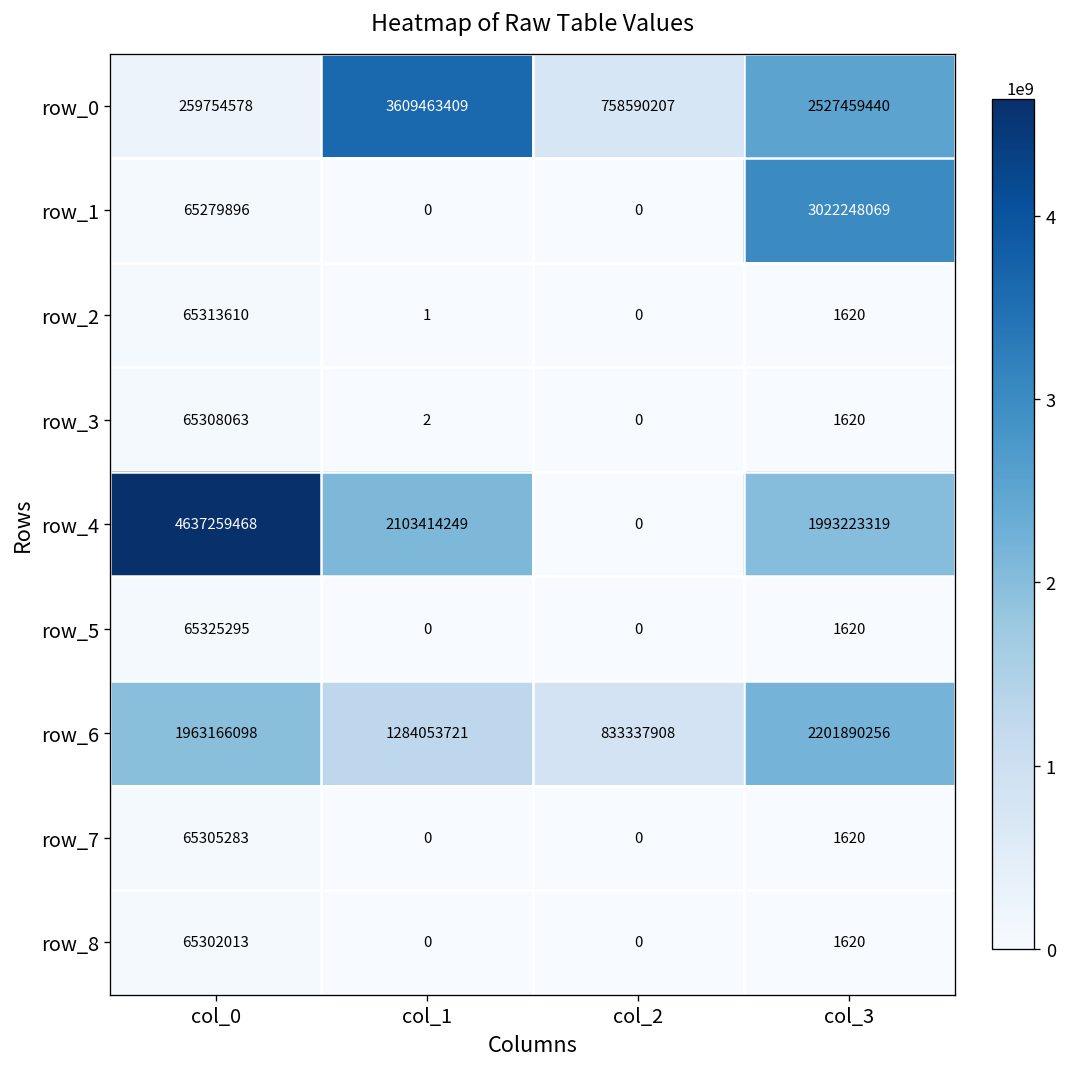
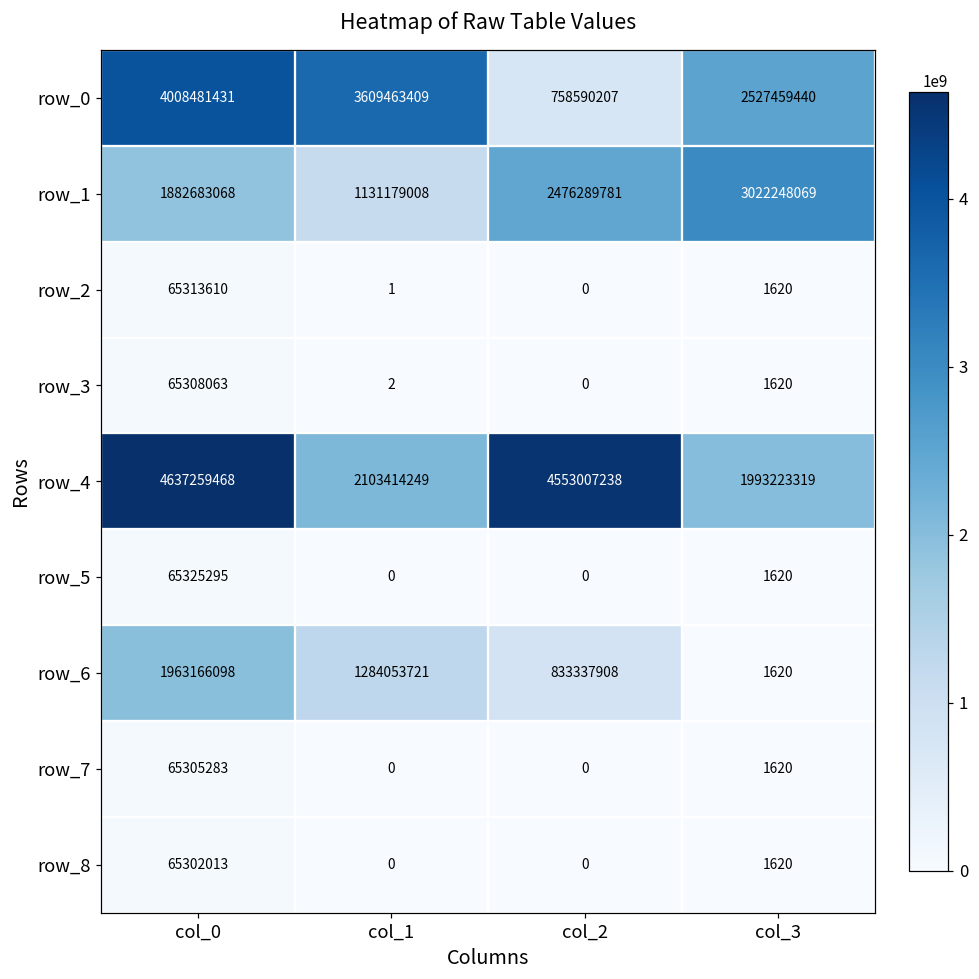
row_0, col_0: 259754578 -> 4008481431
row_1, col_0: 65279896 -> 1882683068
row_1, col_1: 0 -> 1131179008
row_1, col_2: 0 -> 2476289781
row_4, col_2: 0 -> 4553007238
row_6, col_3: 2201890256 -> 1620
